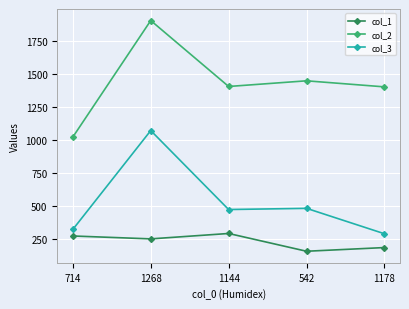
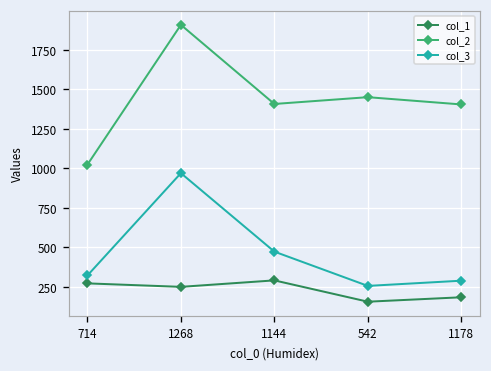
col_3, 1268: 1070 -> 970
col_3, 542: 480 -> 250
